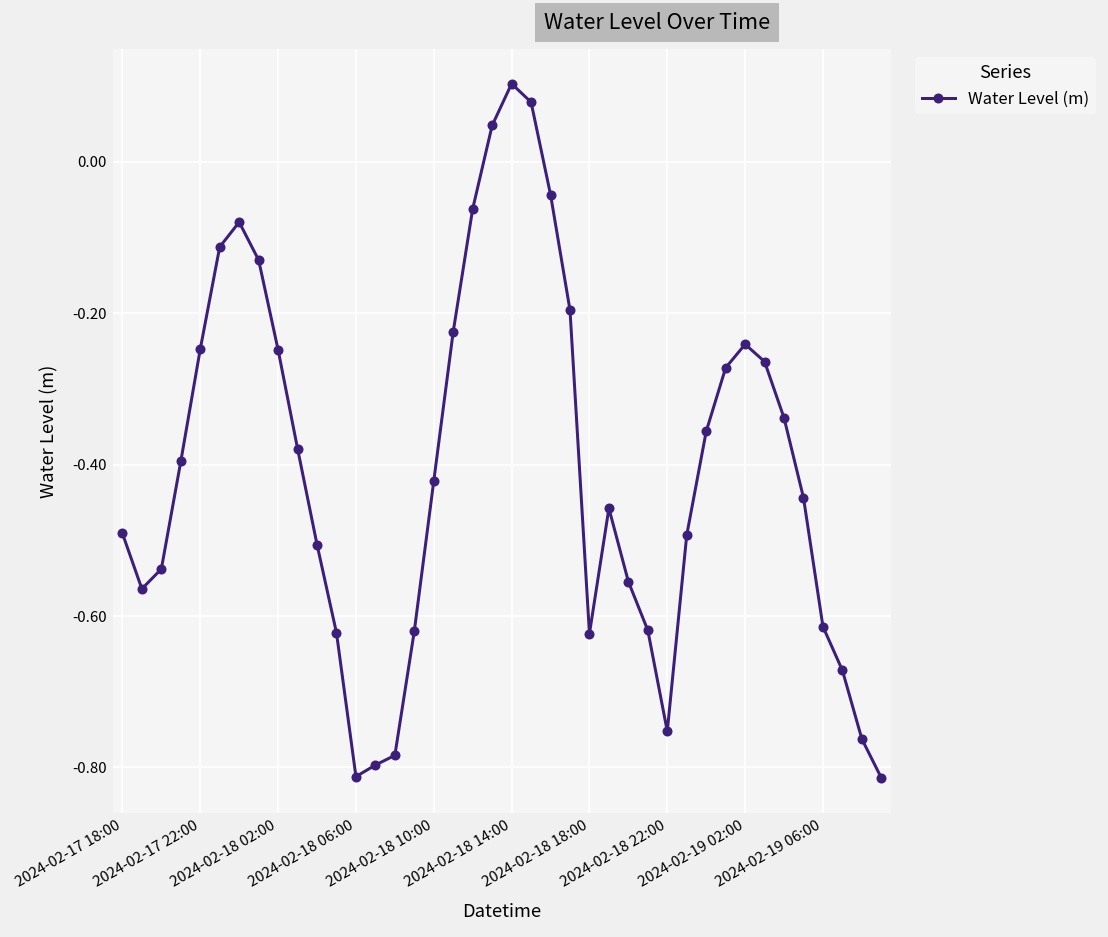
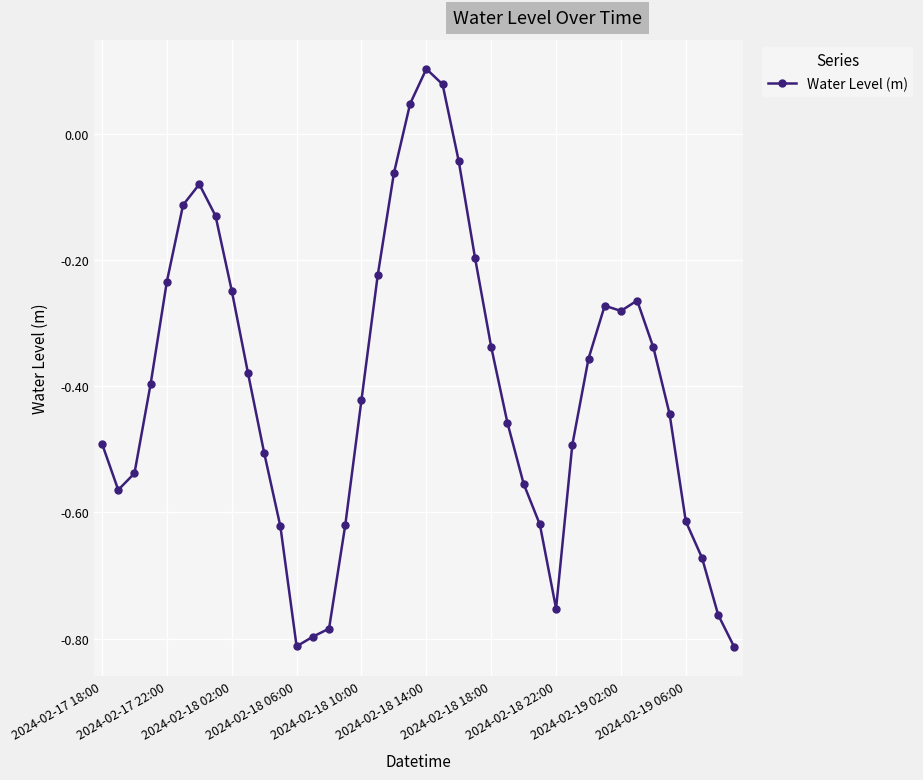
2024-02-17 22:00: -0.25 -> -0.23
2024-02-18 18:00: -0.62 -> -0.34
2024-02-19 02:00: -0.24 -> -0.28
